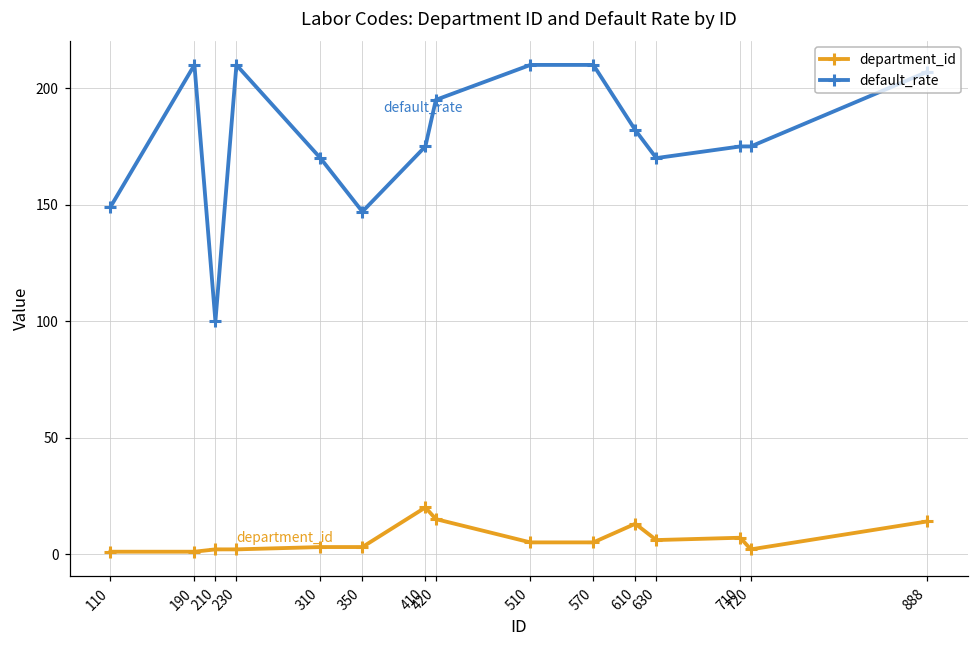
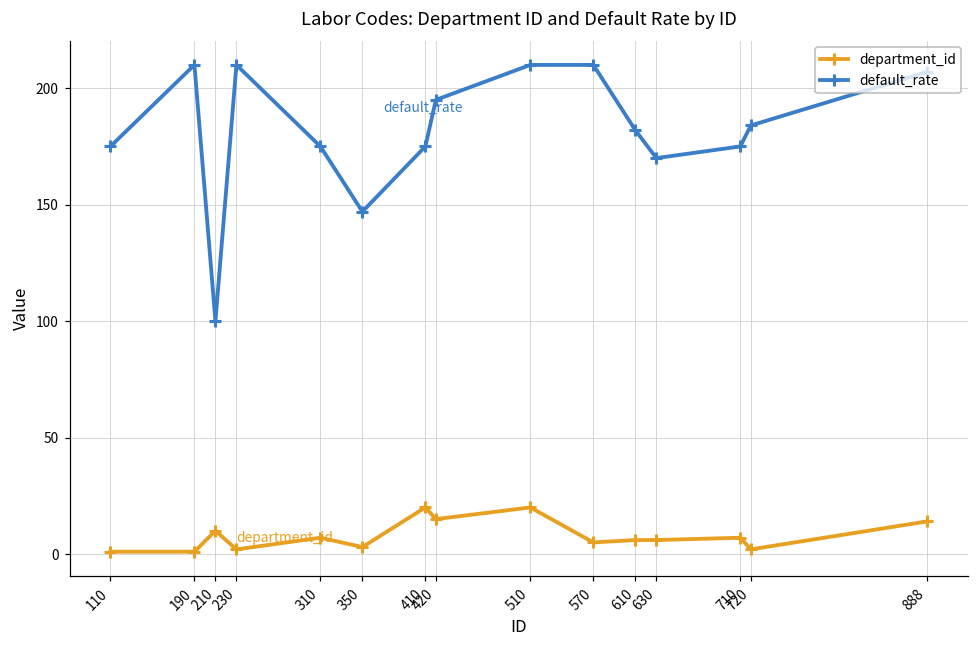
default_rate, 110: 149 -> 175
department_id, 210: 2 -> 10
department_id, 310: 3 -> 7
default_rate, 310: 170 -> 175
department_id, 510: 5 -> 20
department_id, 610: 13 -> 6
default_rate, 720: 175 -> 184
